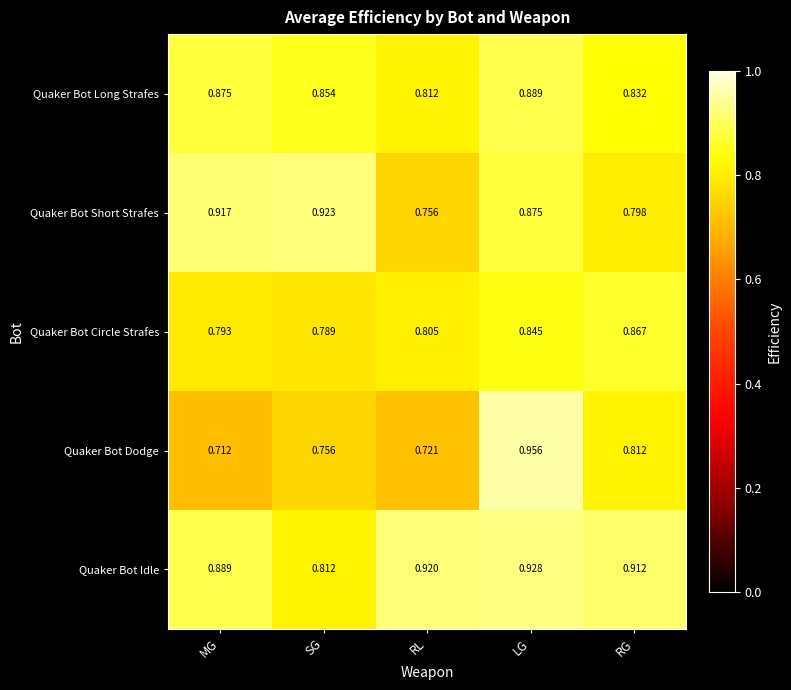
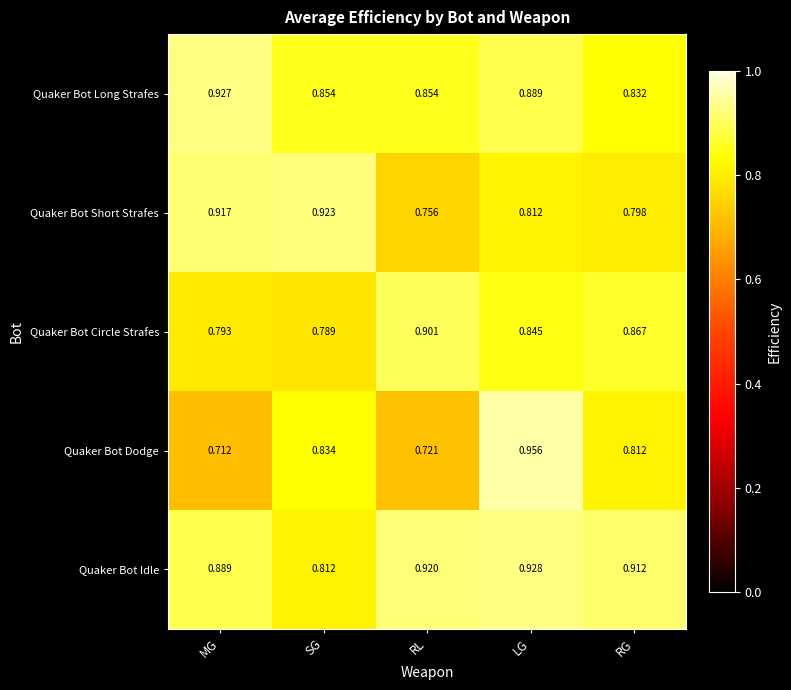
Quaker Bot Long Strafes, MG: 0.875 -> 0.927
Quaker Bot Long Strafes, RL: 0.812 -> 0.854
Quaker Bot Short Strafes, LG: 0.875 -> 0.812
Quaker Bot Circle Strafes, RL: 0.805 -> 0.901
Quaker Bot Dodge, SG: 0.756 -> 0.834
